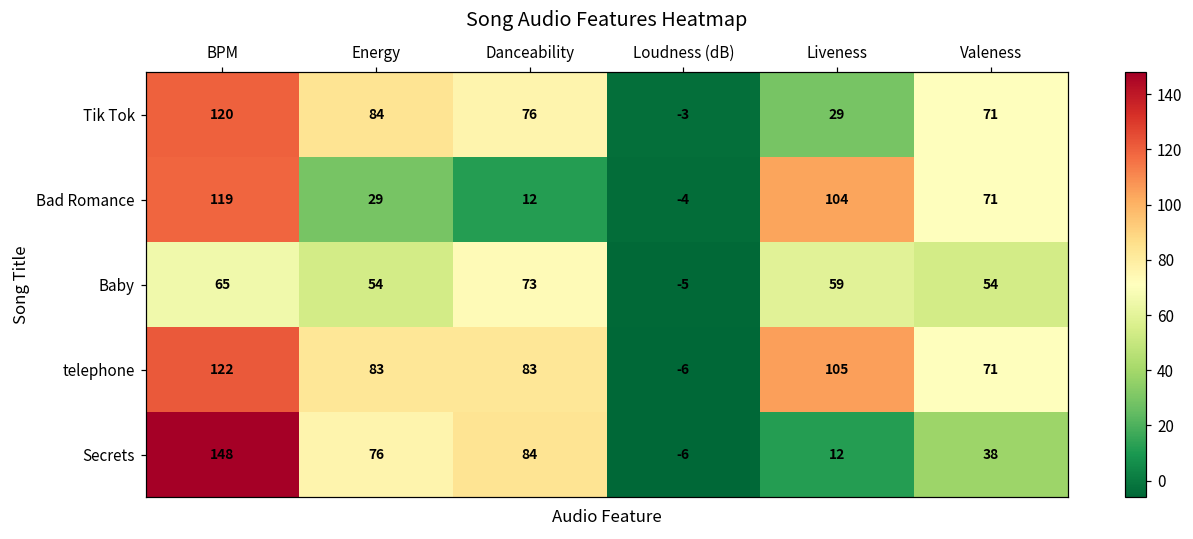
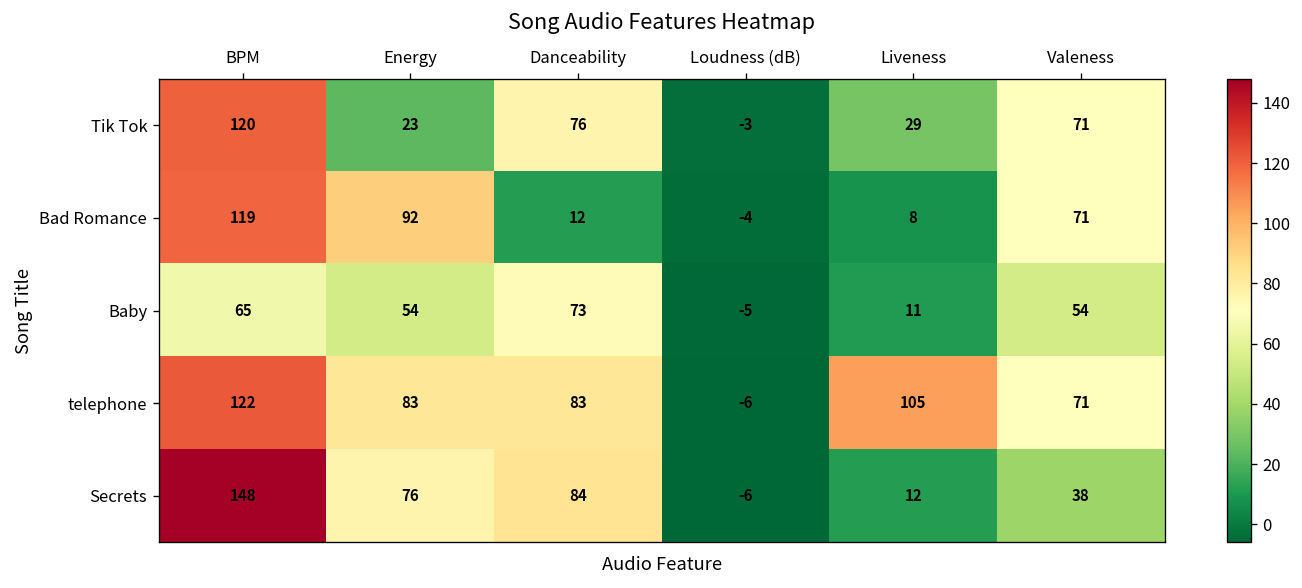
Tik Tok, Energy: 84 -> 23
Bad Romance, Energy: 29 -> 92
Bad Romance, Liveness: 104 -> 8
Baby, Liveness: 59 -> 11
